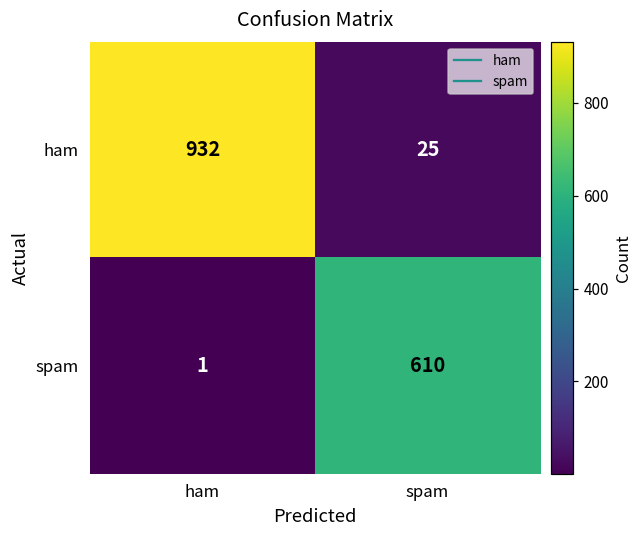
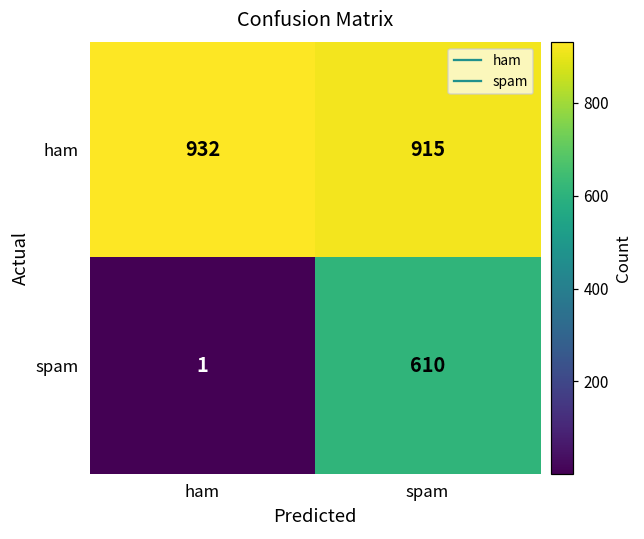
ham, spam: 25 -> 915
